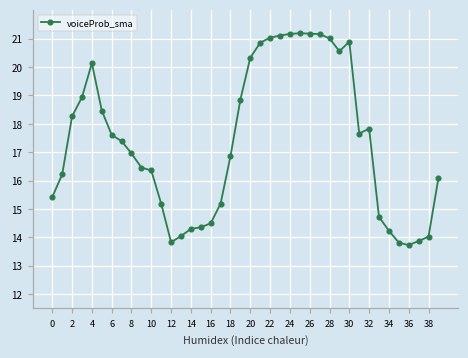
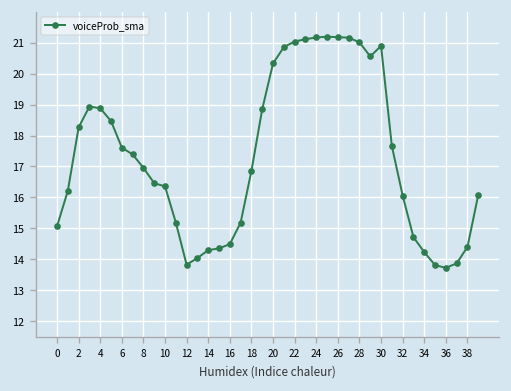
0: 15.4 -> 15.1
4: 20.1 -> 18.9
32: 17.8 -> 16.1
38: 14.0 -> 14.4
